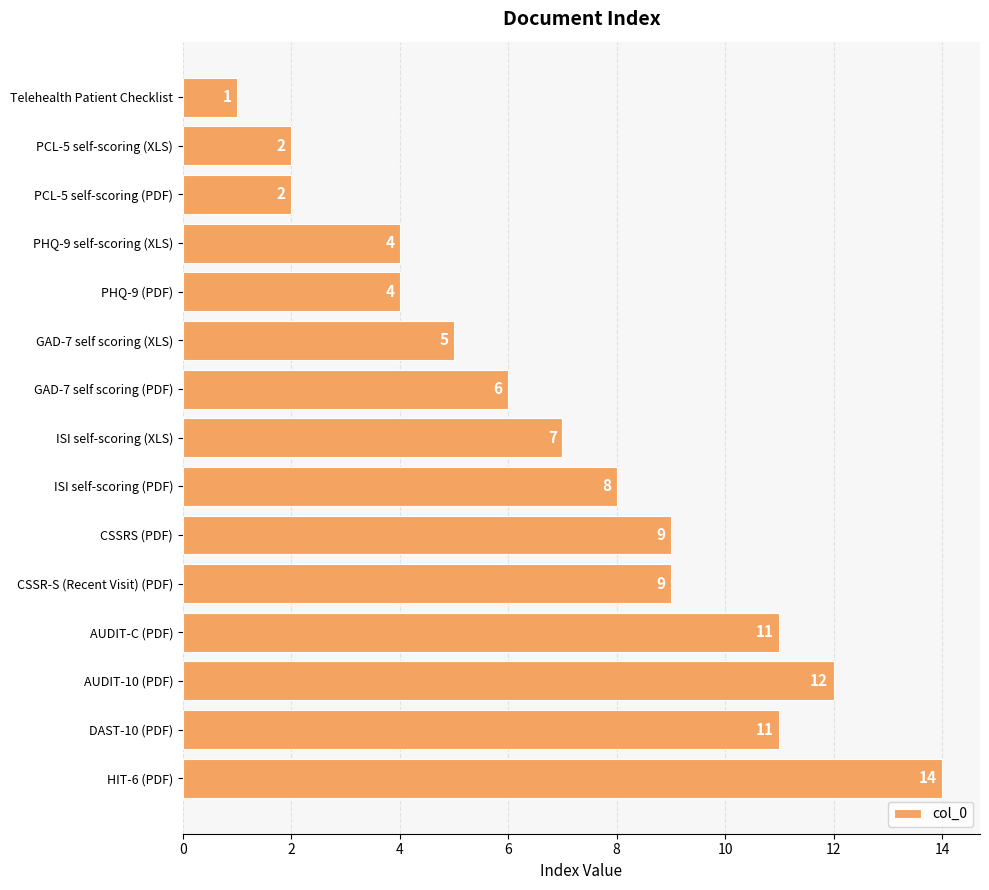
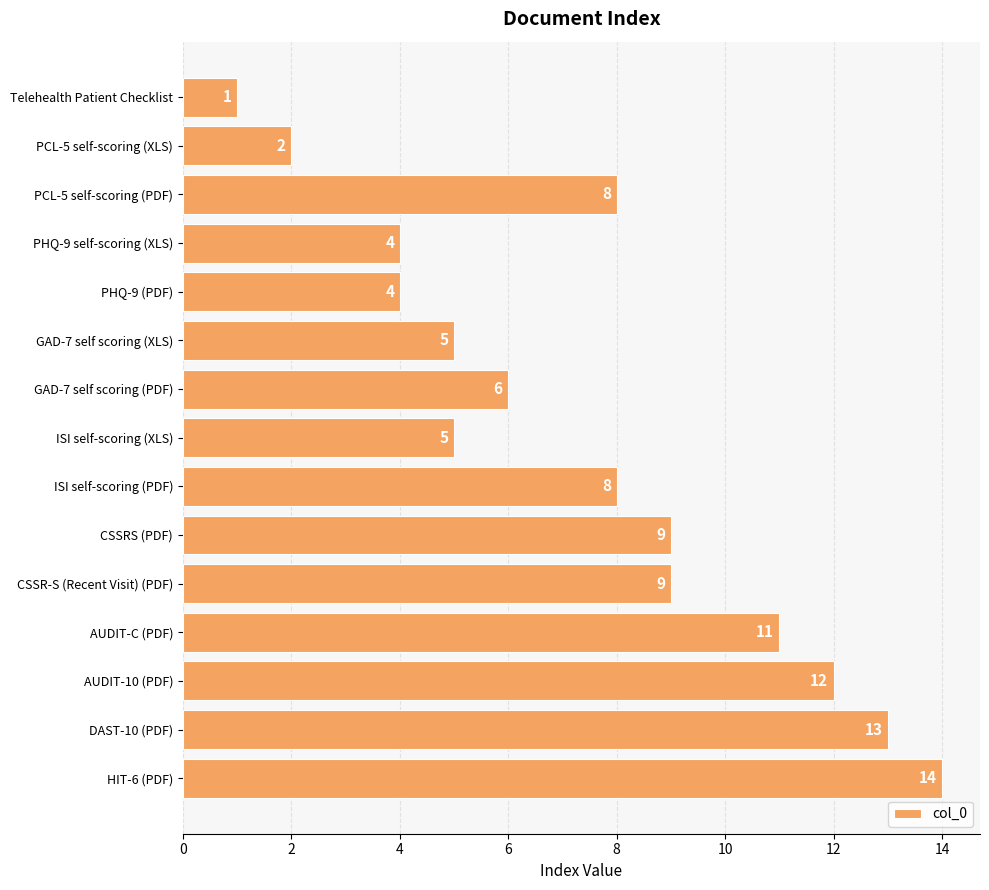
PCL-5 self-scoring (PDF): 2 -> 8
ISI self-scoring (XLS): 7 -> 5
DAST-10 (PDF): 11 -> 13
